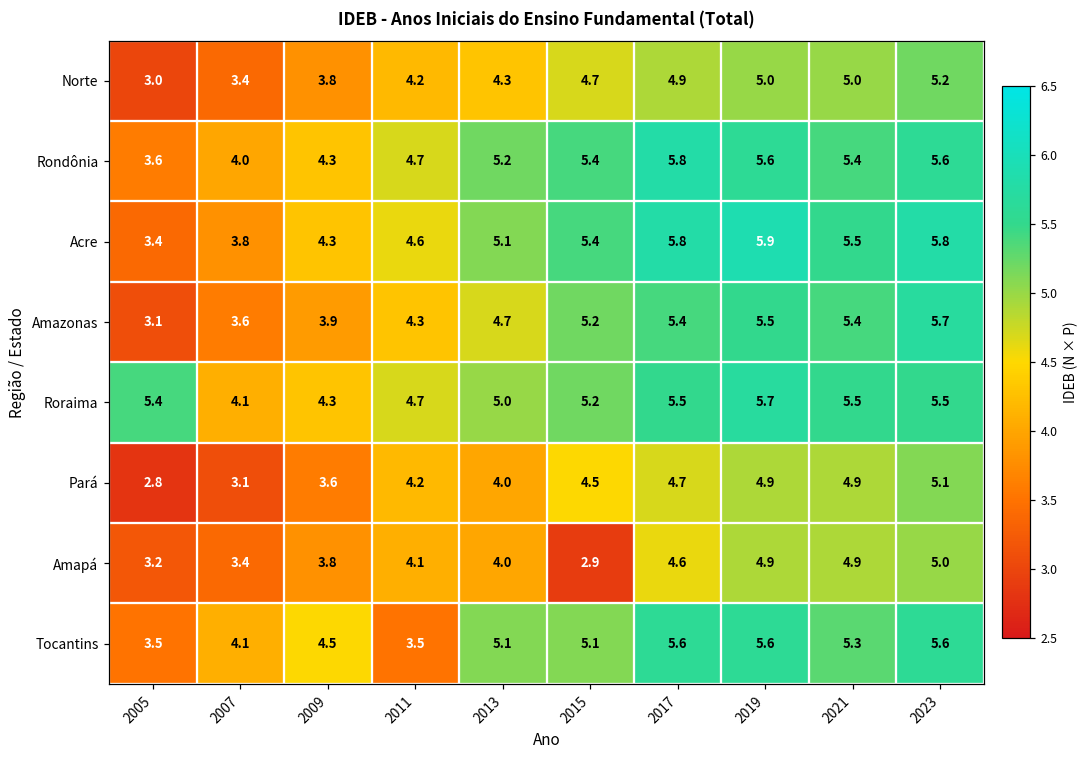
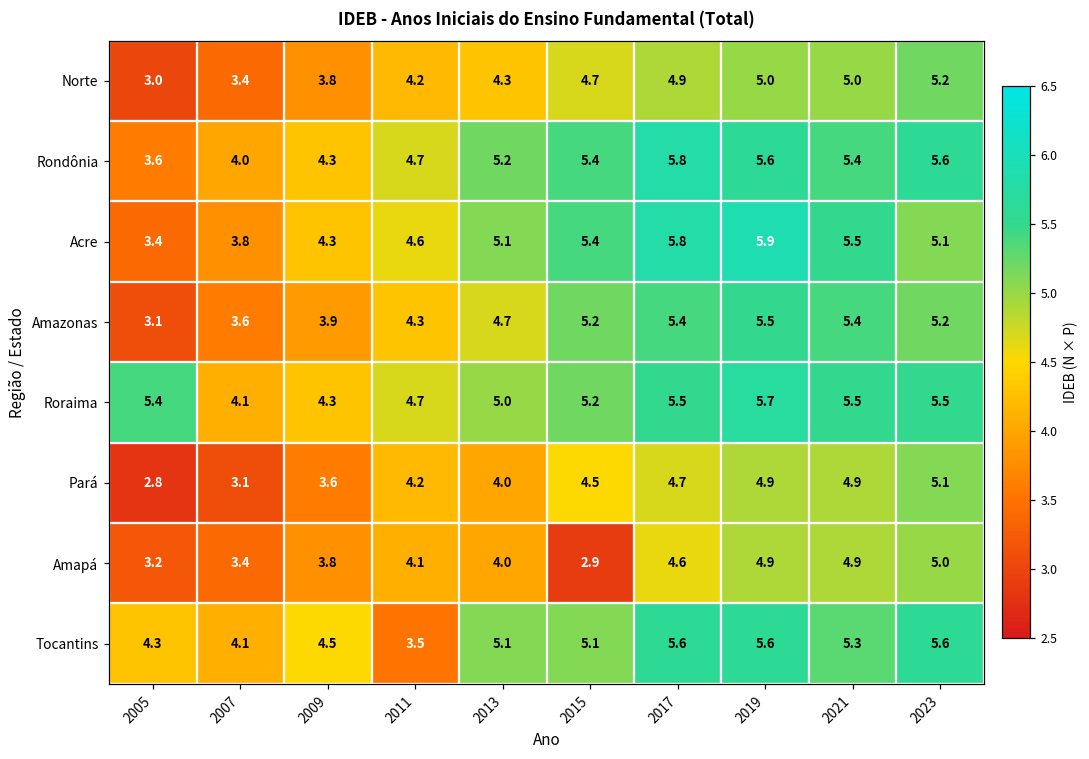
Acre, 2023: 5.8 -> 5.1
Amazonas, 2023: 5.7 -> 5.2
Tocantins, 2005: 3.5 -> 4.3
